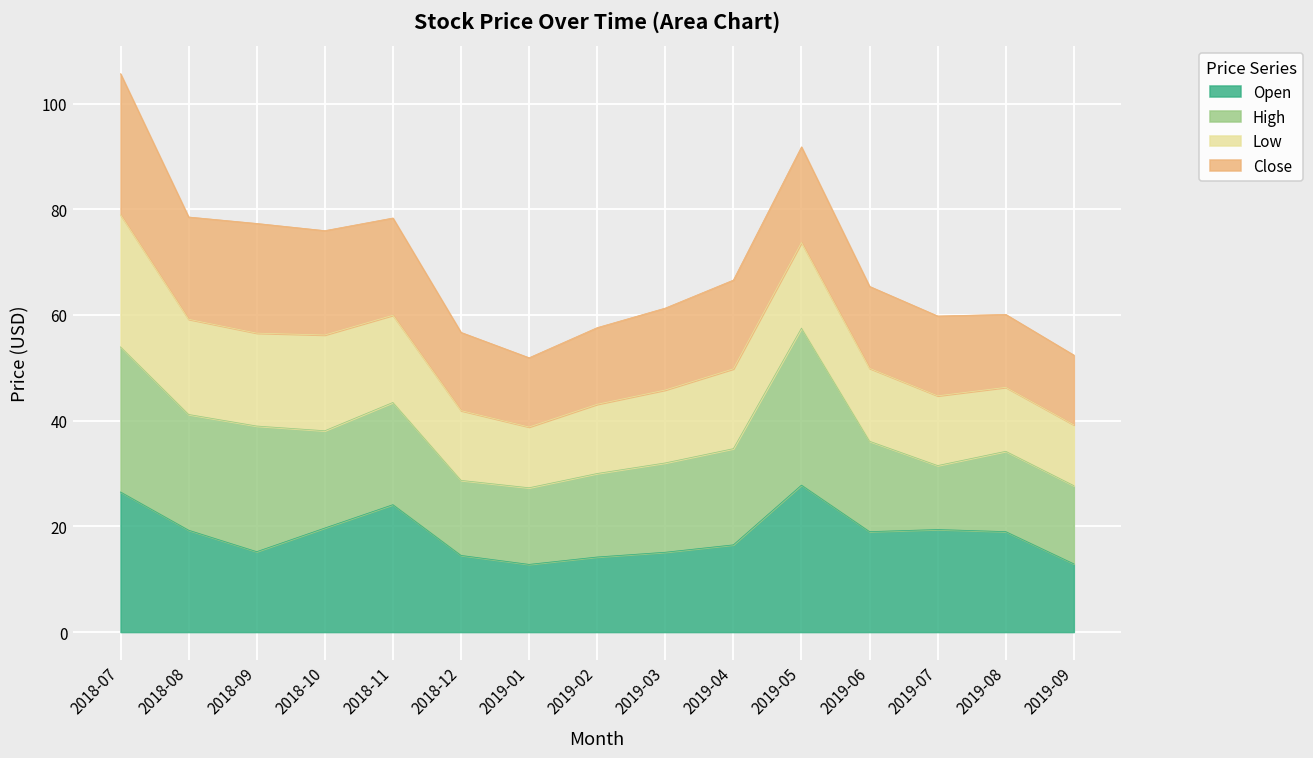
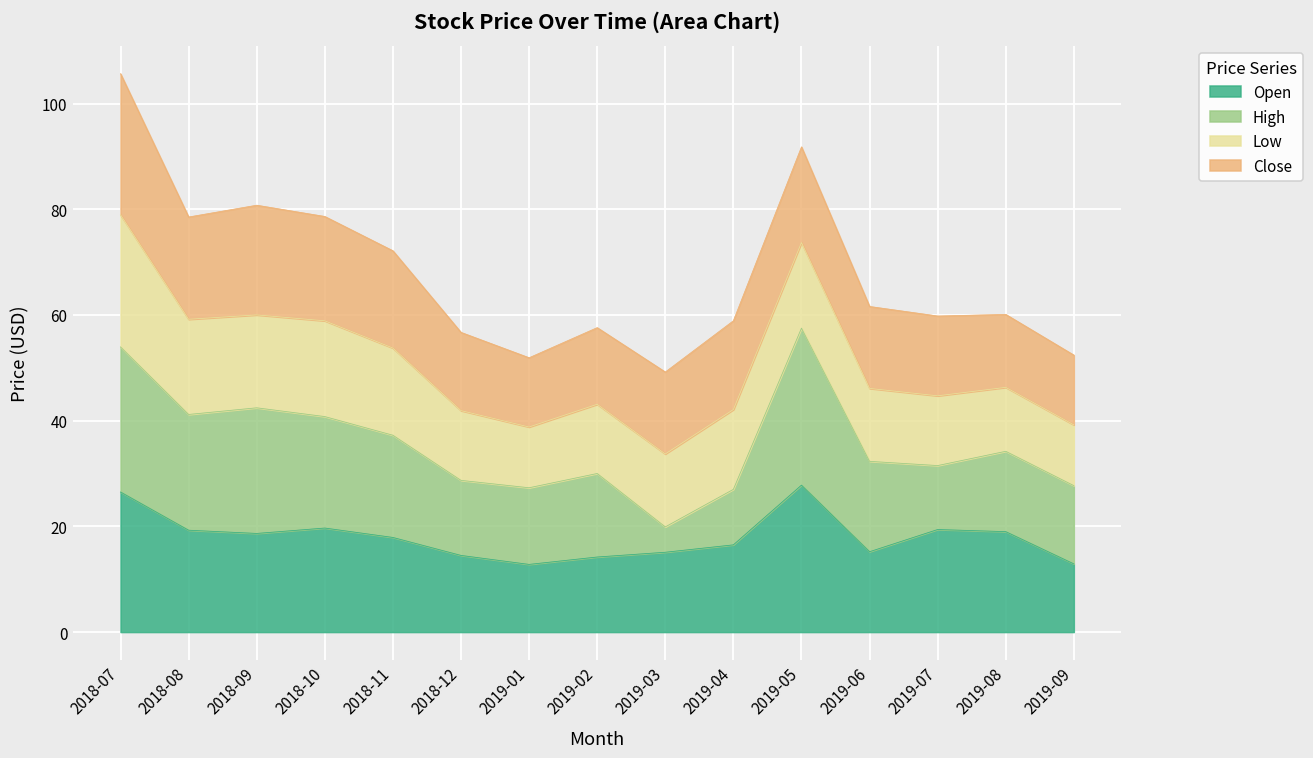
Open, 2018-09: 15 -> 19
High, 2018-10: 18 -> 21
Open, 2018-11: 24 -> 18
High, 2019-03: 17 -> 5
High, 2019-04: 18 -> 11
Open, 2019-06: 19 -> 15
